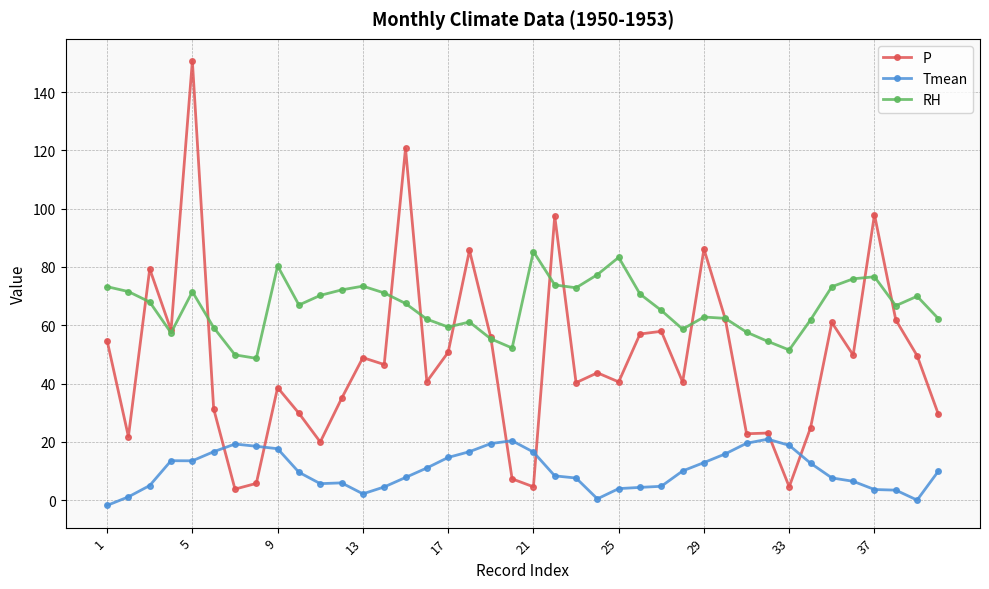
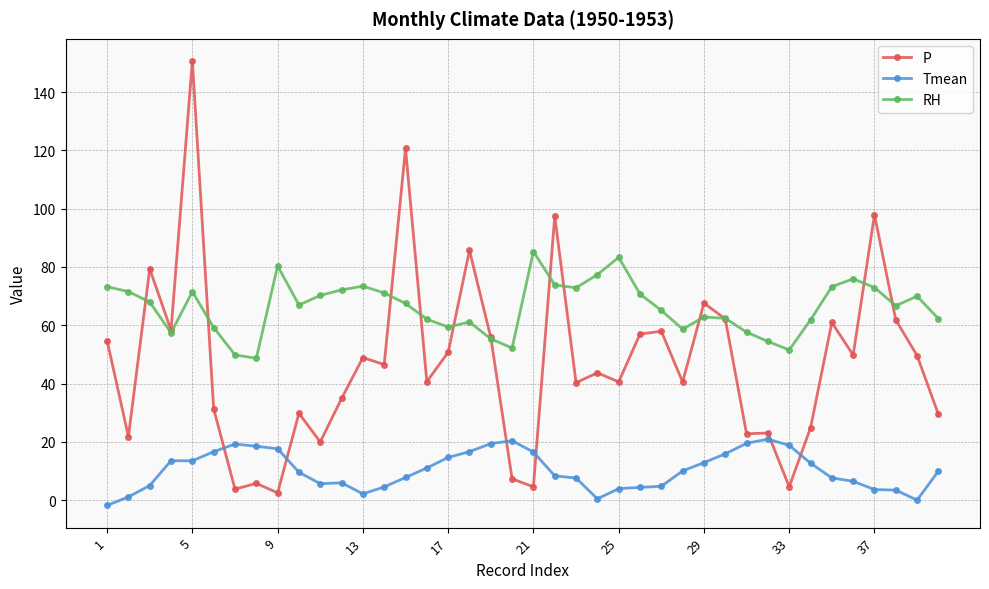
P, 9: 39 -> 3
P, 29: 86 -> 68
RH, 37: 77 -> 73
